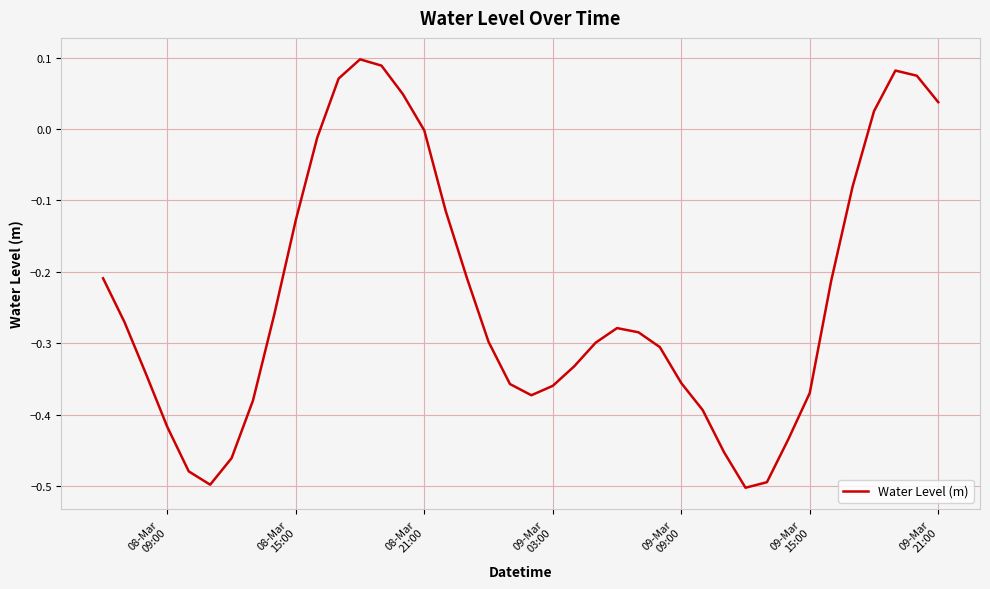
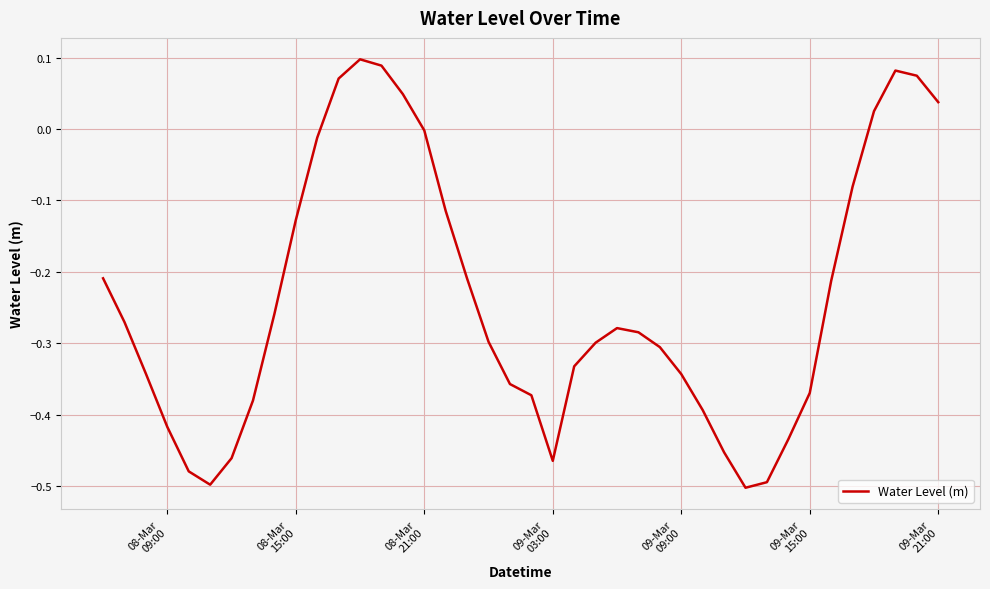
09-Mar 03:00: -0.36 -> -0.46
09-Mar 09:00: -0.36 -> -0.34
